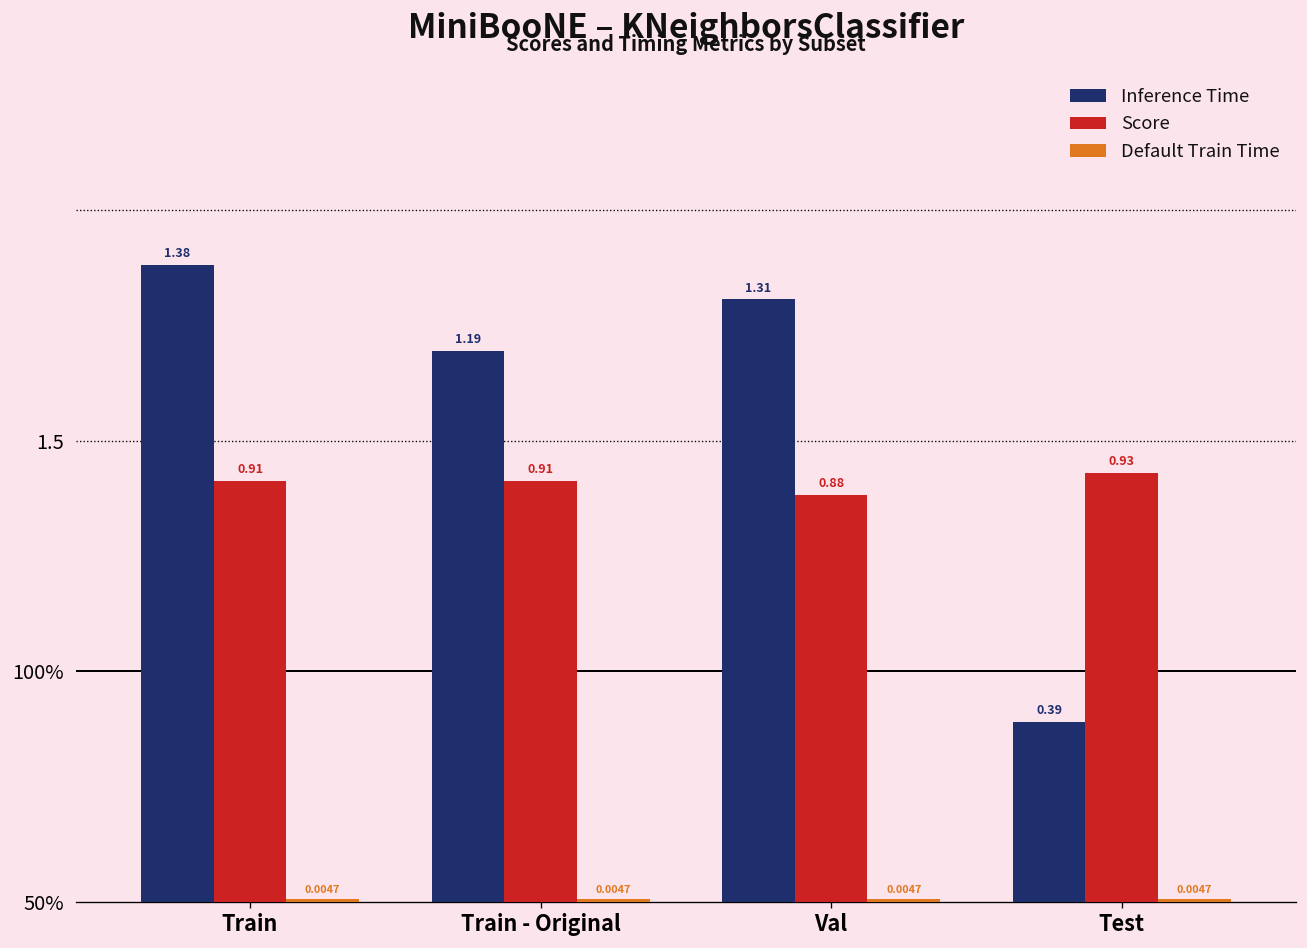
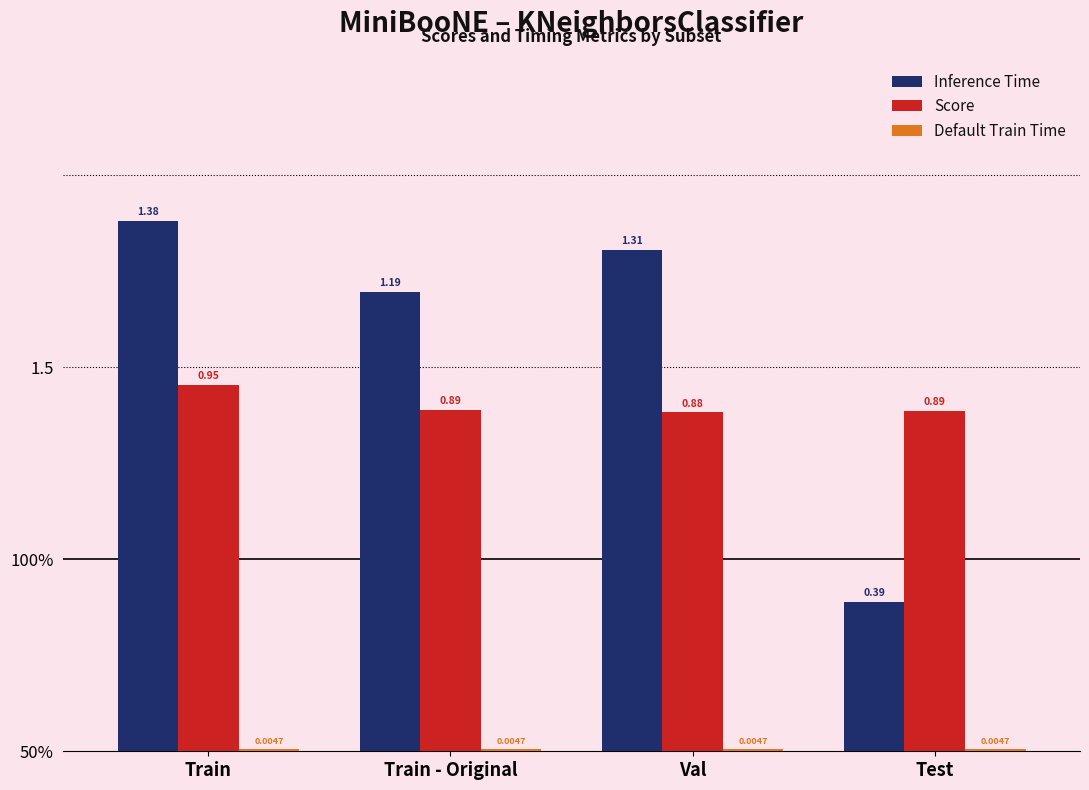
Score, Train: 0.91 -> 0.95
Score, Train - Original: 0.91 -> 0.89
Score, Test: 0.93 -> 0.89
